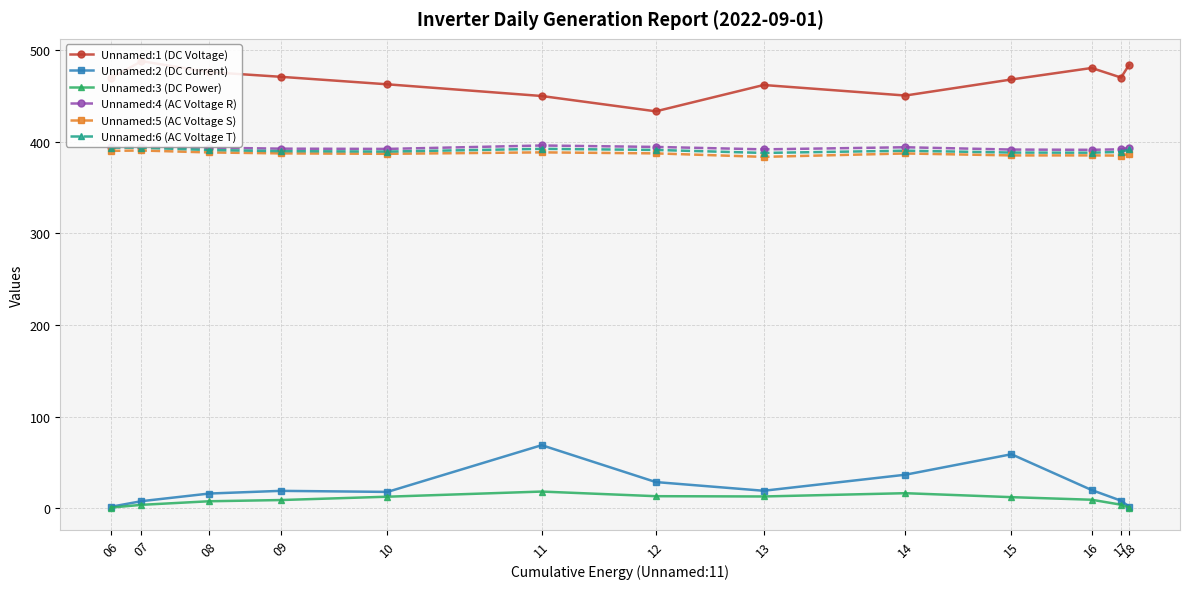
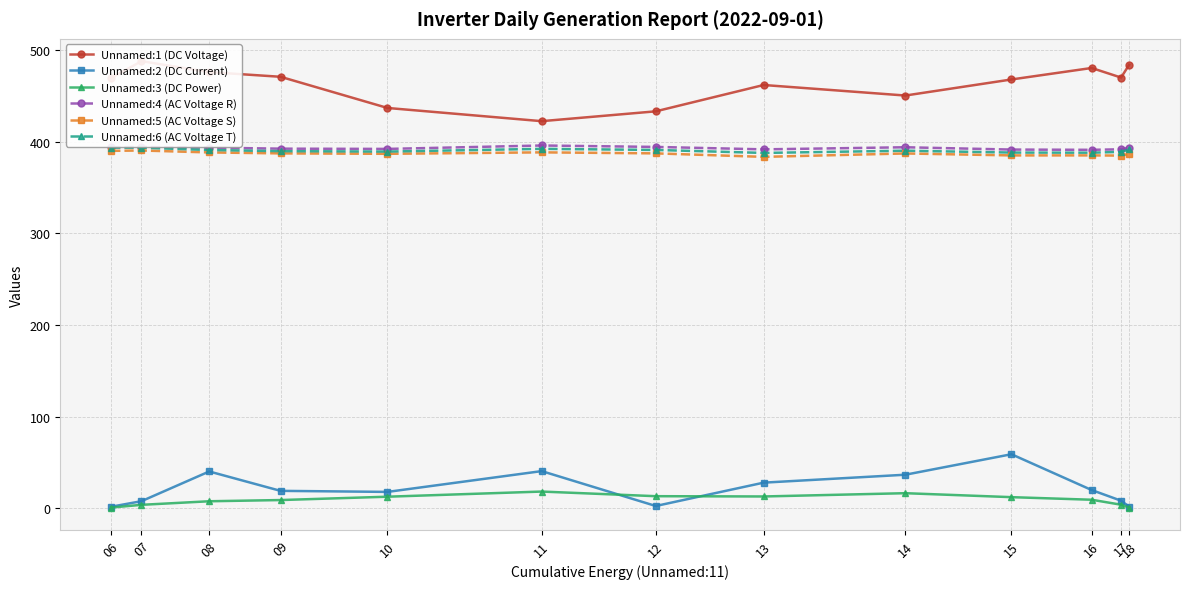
Unnamed:2 (DC Current), 08: 20 -> 40
Unnamed:1 (DC Voltage), 10: 460 -> 440
Unnamed:1 (DC Voltage), 11: 450 -> 420
Unnamed:2 (DC Current), 11: 70 -> 40
Unnamed:2 (DC Current), 12: 30 -> 0
Unnamed:2 (DC Current), 13: 20 -> 30
